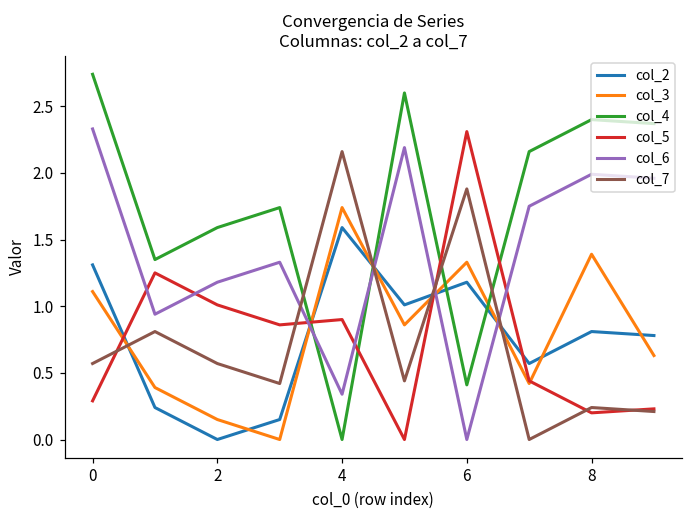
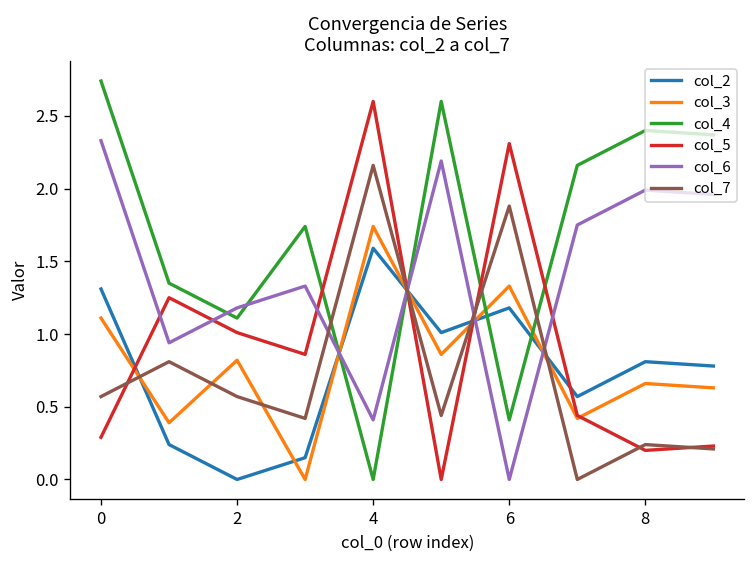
col_3, 2: 0.15 -> 0.82
col_4, 2: 1.59 -> 1.11
col_5, 4: 0.9 -> 2.6
col_6, 4: 0.34 -> 0.41
col_3, 8: 1.39 -> 0.66
